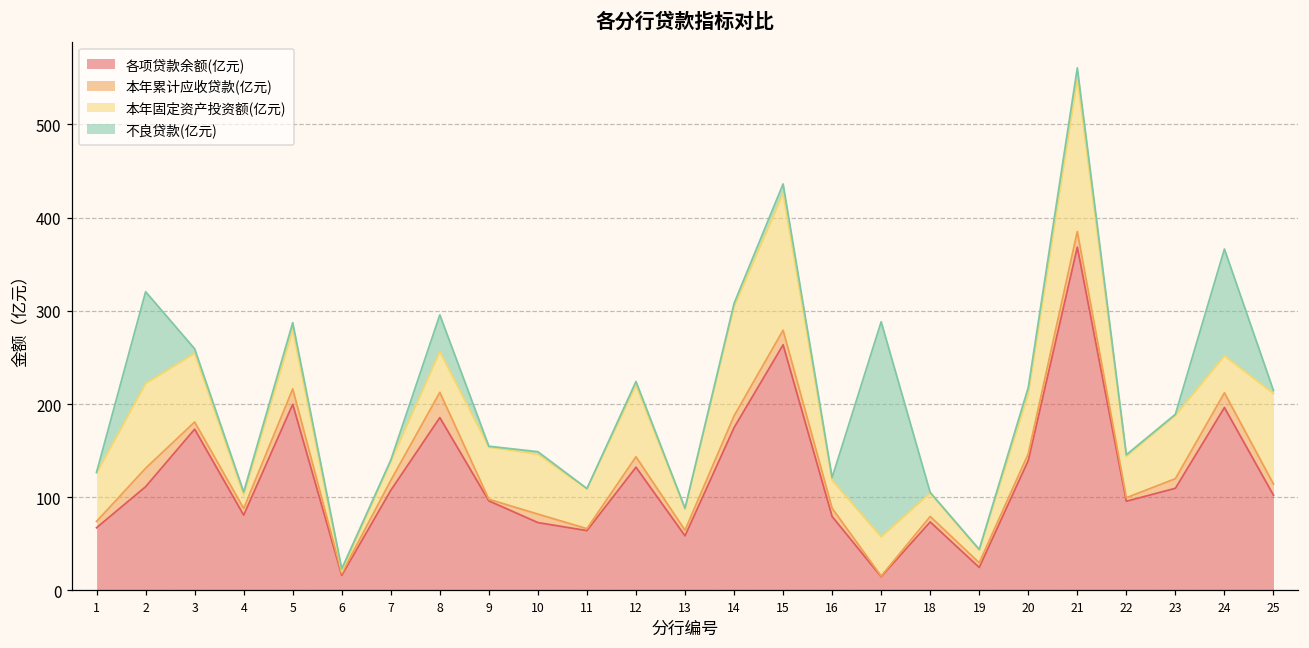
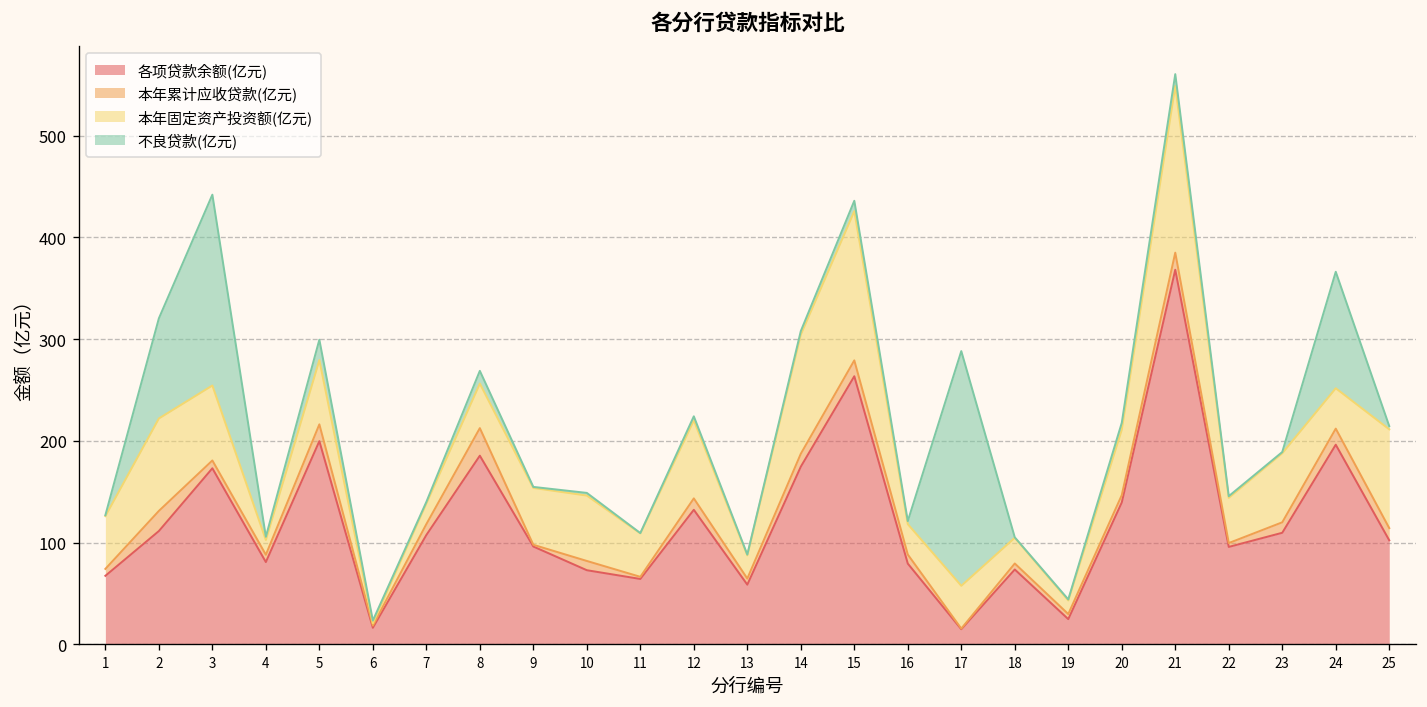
不良贷款(亿元), 3: 0 -> 190
不良贷款(亿元), 5: 10 -> 20
不良贷款(亿元), 8: 40 -> 10
